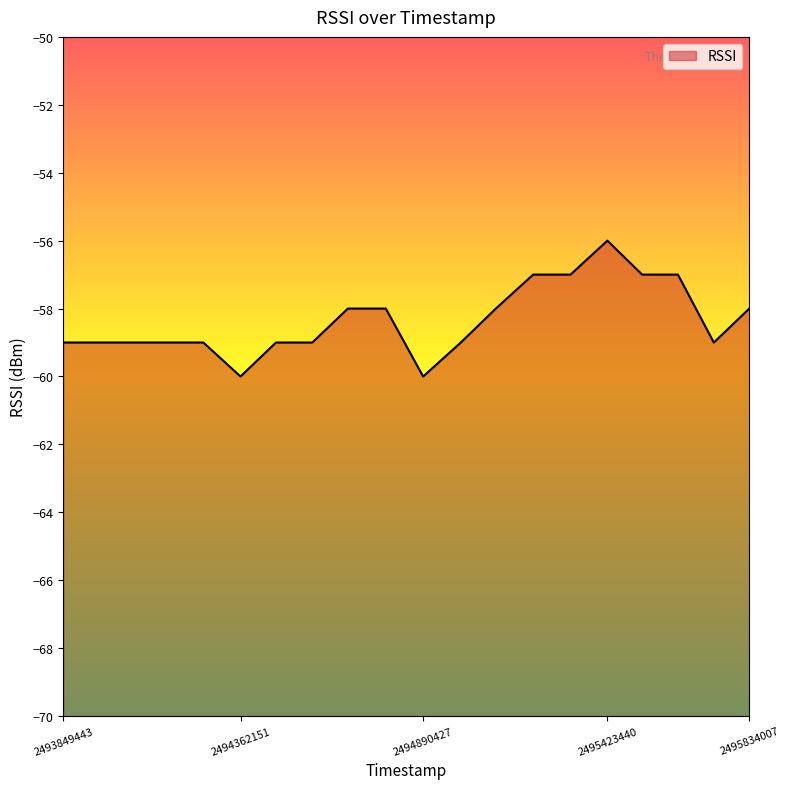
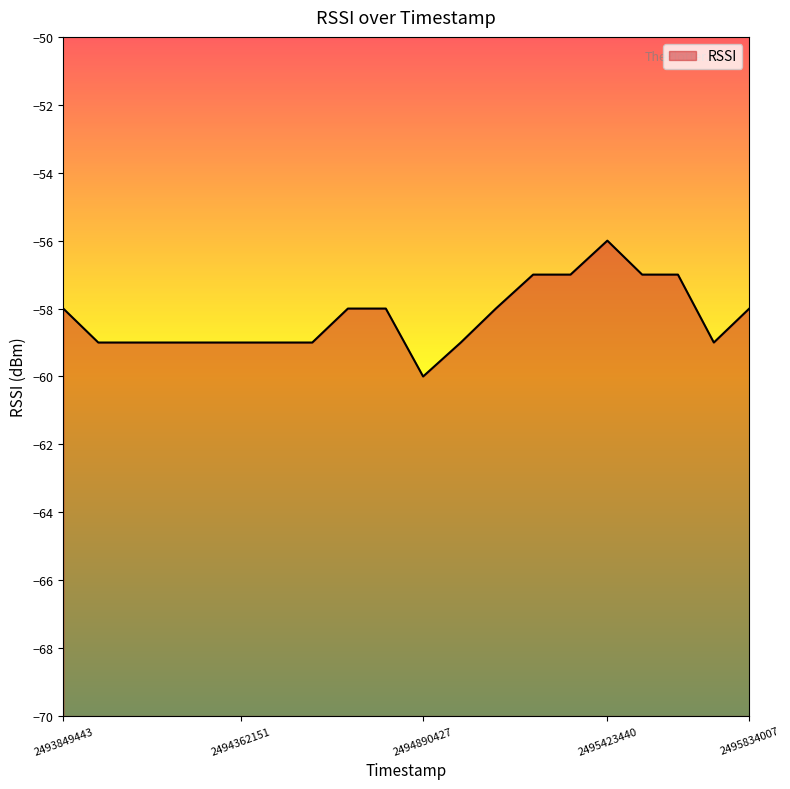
2493849443: -59 -> -58
2494362151: -60 -> -59
